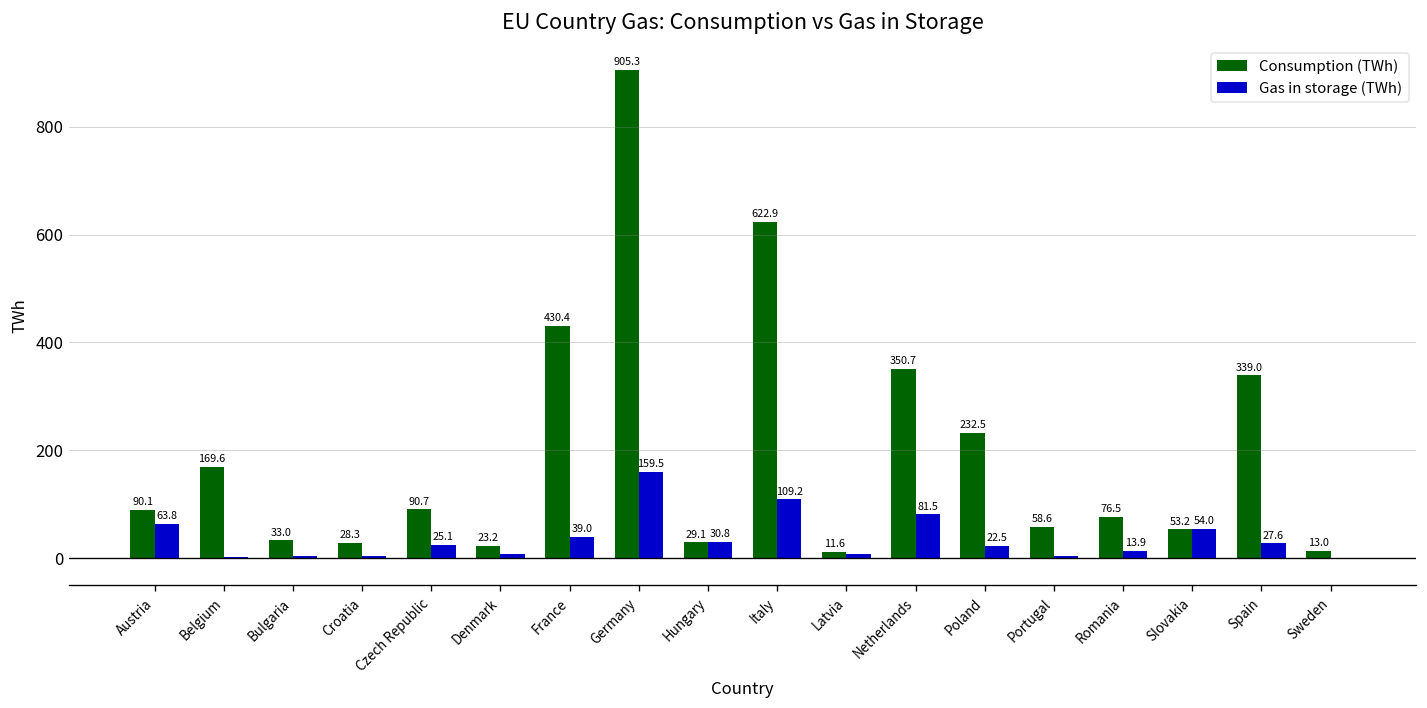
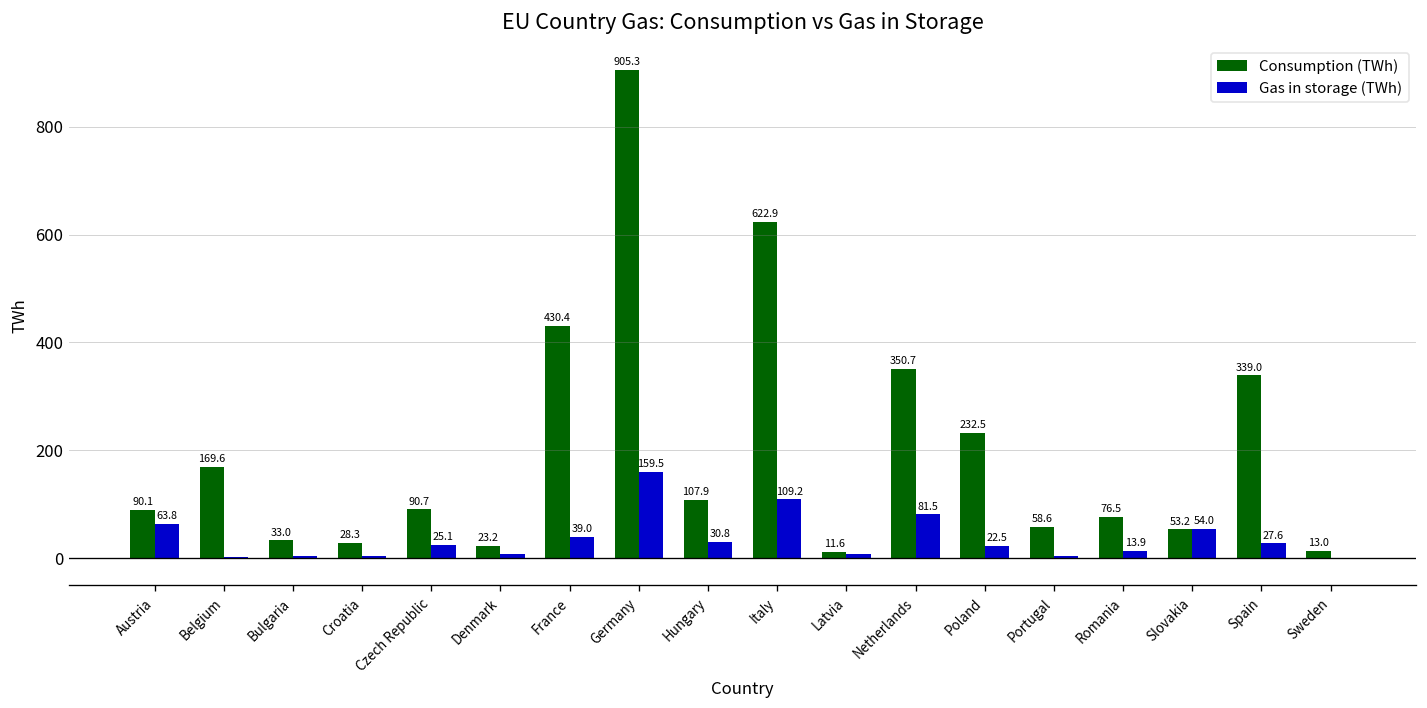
Consumption (TWh), Hungary: 29.1 -> 107.9
